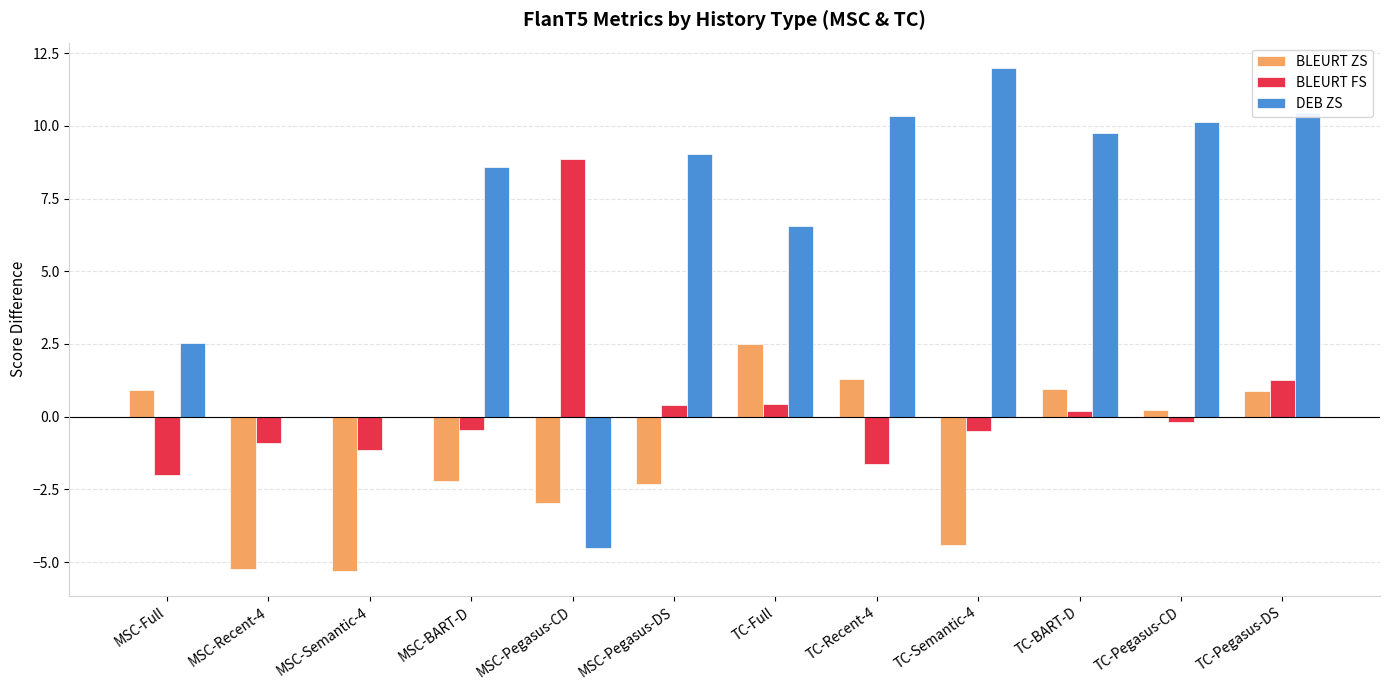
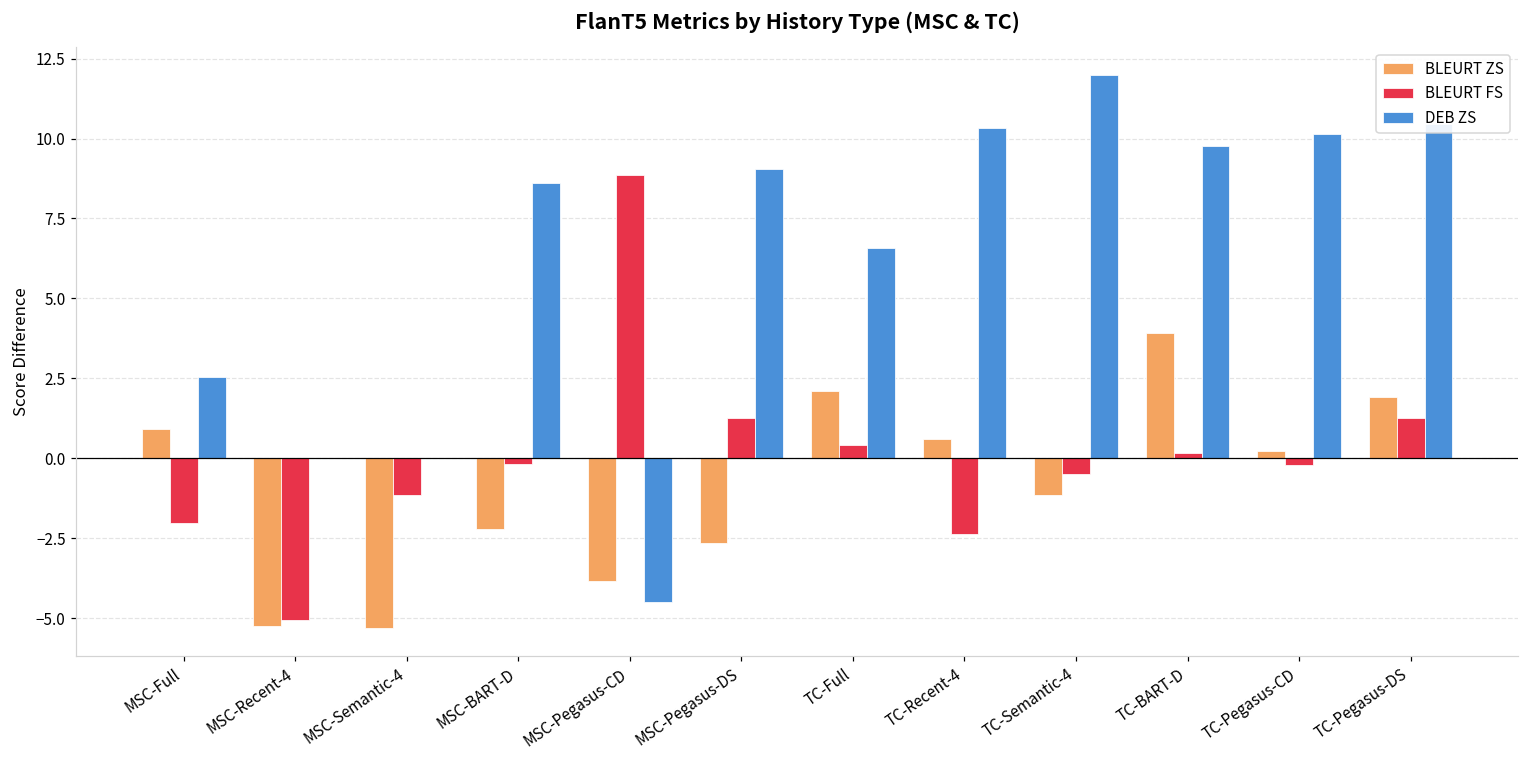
BLEURT FS, MSC-Recent-4: -0.9 -> -5.1
BLEURT FS, MSC-BART-D: -0.5 -> -0.2
BLEURT ZS, MSC-Pegasus-CD: -3.0 -> -3.9
BLEURT ZS, MSC-Pegasus-DS: -2.3 -> -2.7
BLEURT FS, MSC-Pegasus-DS: 0.4 -> 1.3
BLEURT ZS, TC-Full: 2.5 -> 2.1
BLEURT ZS, TC-Recent-4: 1.3 -> 0.6
BLEURT FS, TC-Recent-4: -1.6 -> -2.4
BLEURT ZS, TC-Semantic-4: -4.4 -> -1.1
BLEURT ZS, TC-BART-D: 1.0 -> 3.9
BLEURT ZS, TC-Pegasus-DS: 0.9 -> 1.9
